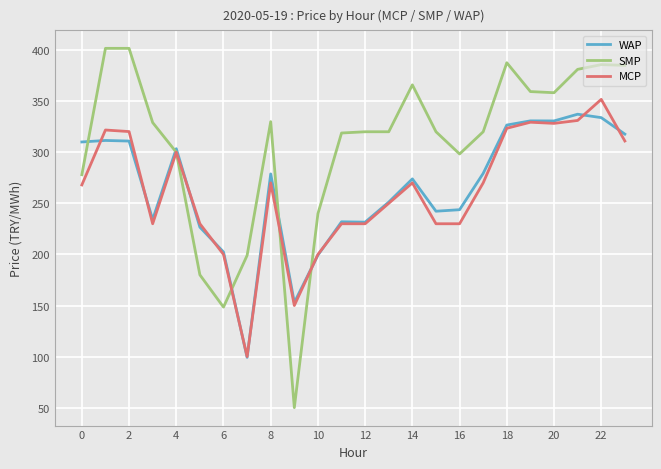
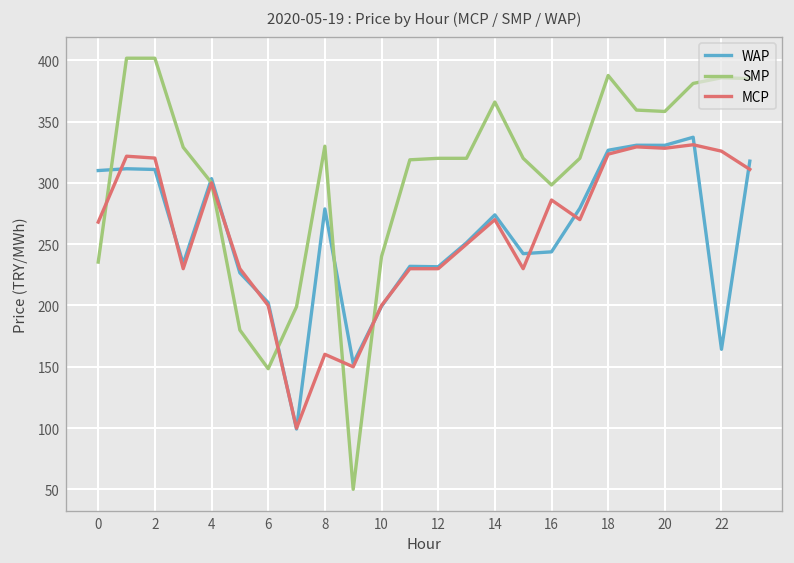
SMP, 0: 278 -> 235
MCP, 8: 270 -> 160
MCP, 16: 230 -> 286
WAP, 22: 334 -> 164
MCP, 22: 352 -> 326
